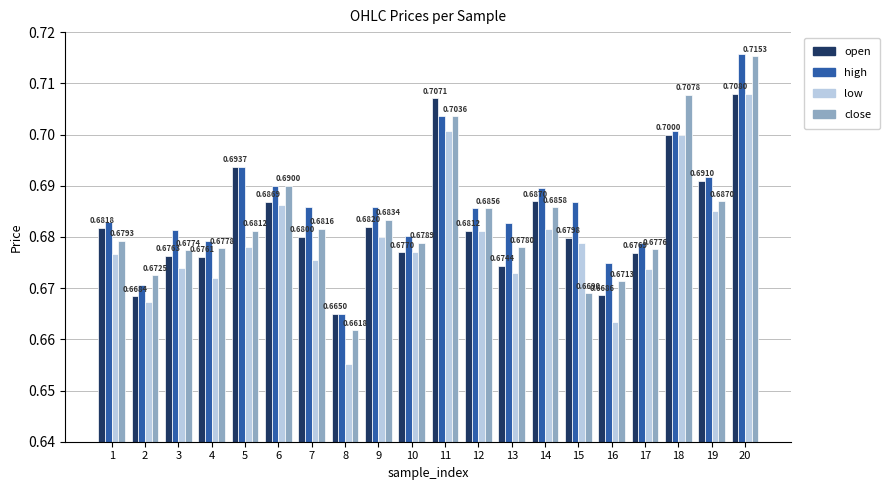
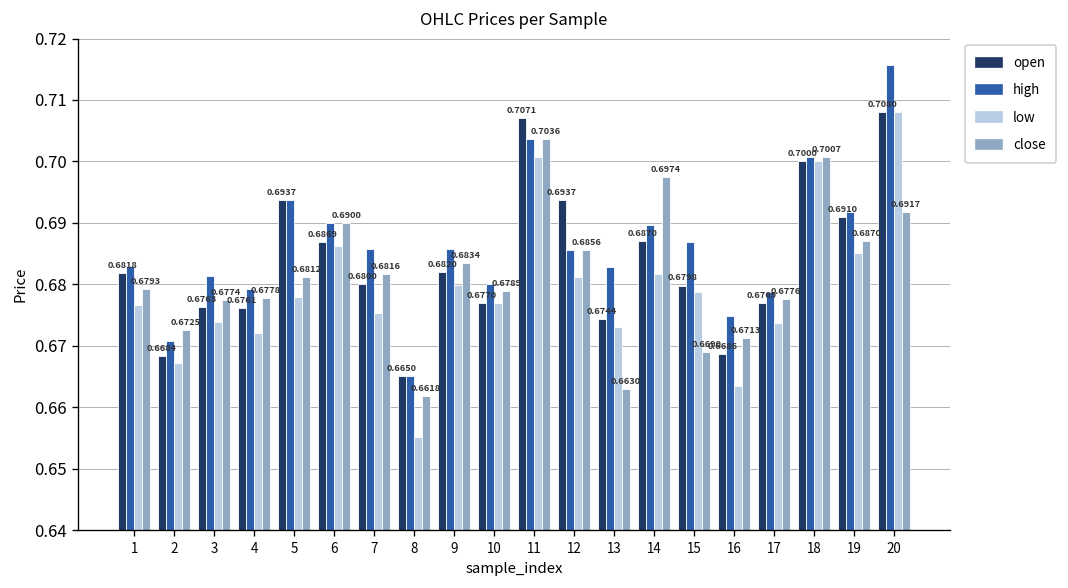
open, 12: 0.6812 -> 0.6937
close, 13: 0.6780 -> 0.6630
close, 14: 0.6858 -> 0.6974
close, 18: 0.7078 -> 0.7007
close, 20: 0.7153 -> 0.6917
